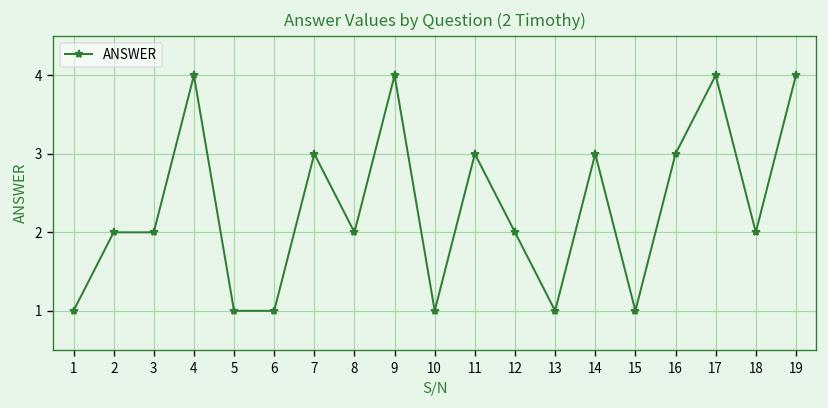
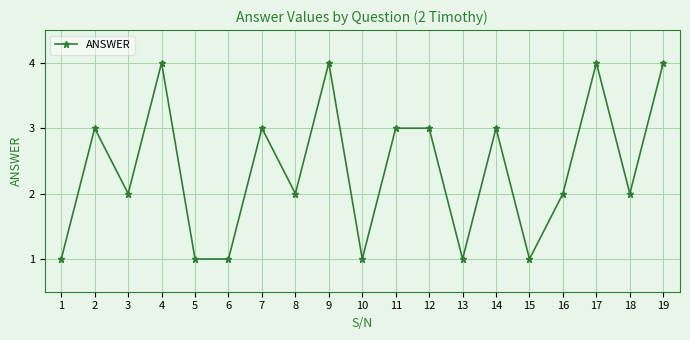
2: 2 -> 3
12: 2 -> 3
16: 3 -> 2
